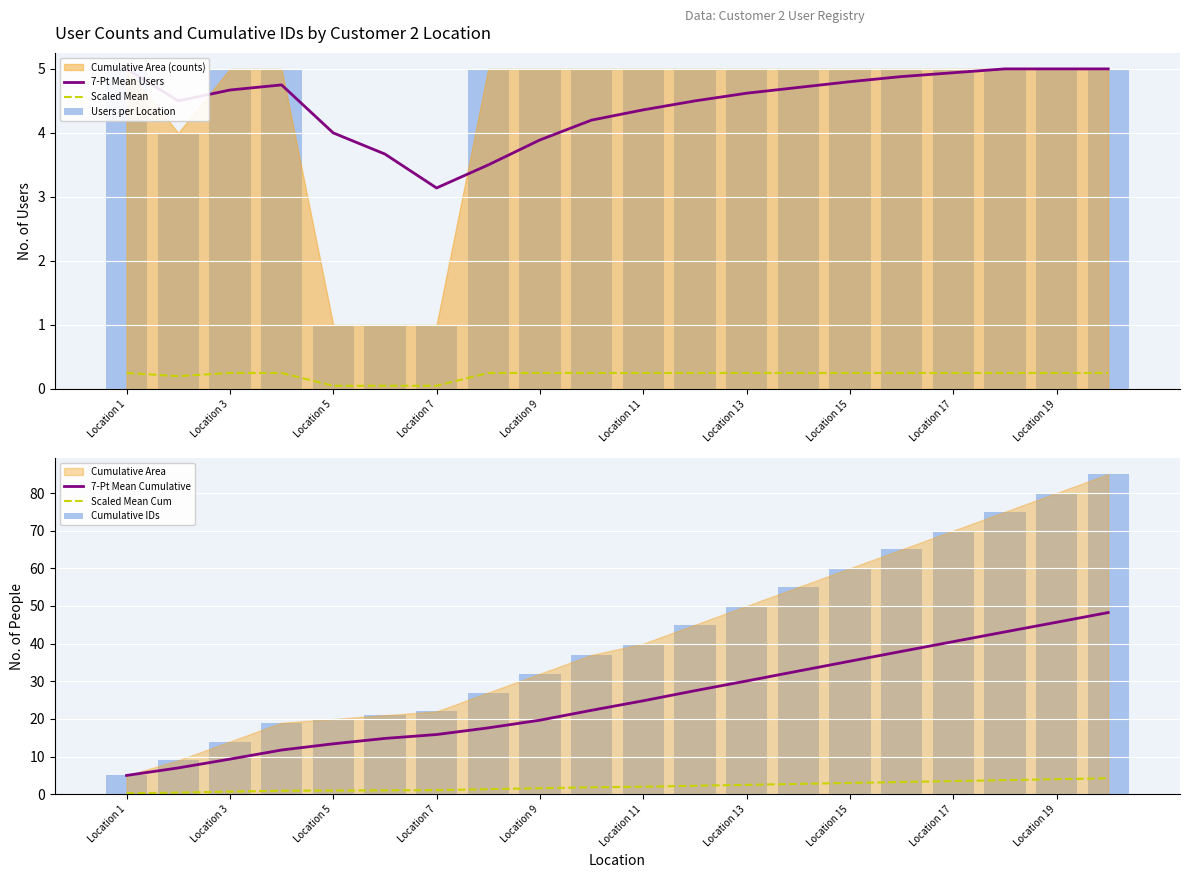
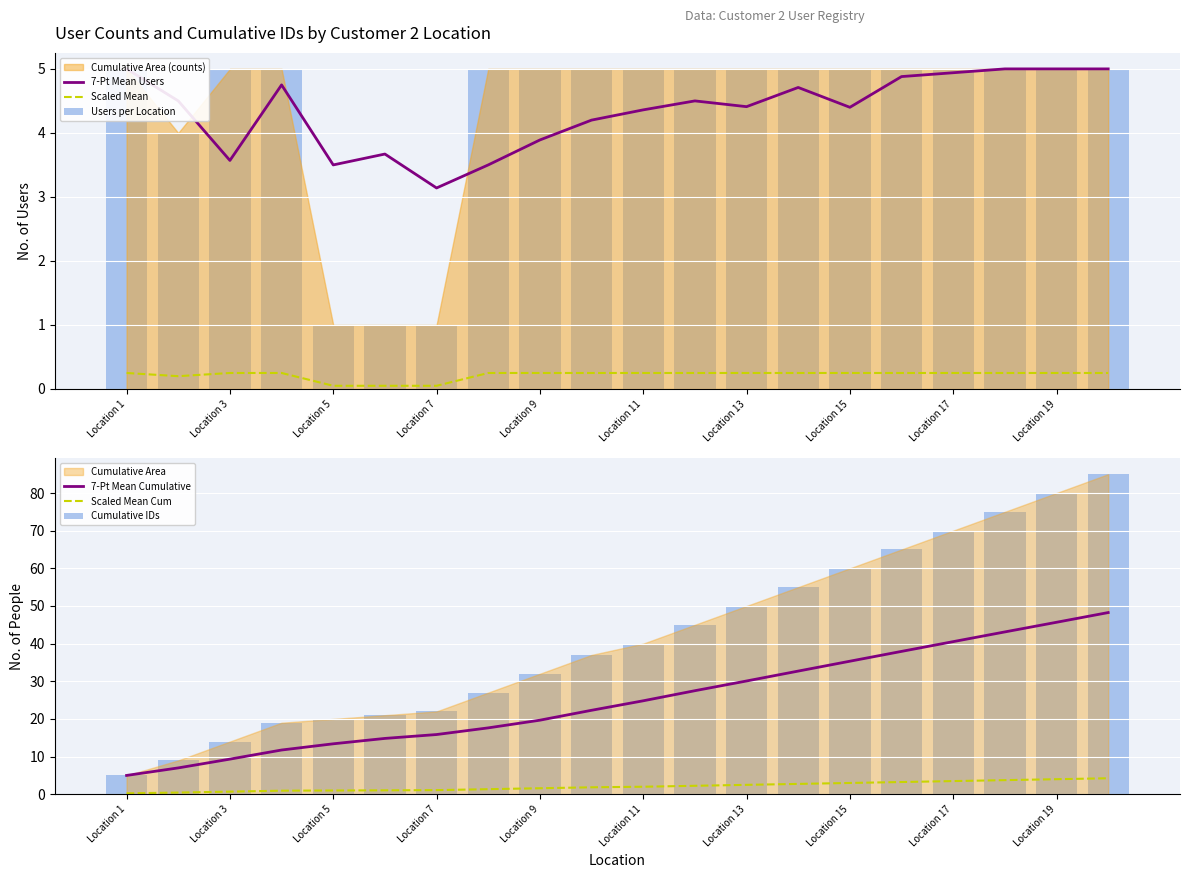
User Counts and Cumulative IDs by Customer 2 Location, 7-Pt Mean Users, Location 3: 4.7 -> 3.6
User Counts and Cumulative IDs by Customer 2 Location, 7-Pt Mean Users, Location 5: 4.0 -> 3.5
User Counts and Cumulative IDs by Customer 2 Location, 7-Pt Mean Users, Location 13: 4.6 -> 4.4
User Counts and Cumulative IDs by Customer 2 Location, 7-Pt Mean Users, Location 15: 4.8 -> 4.4
